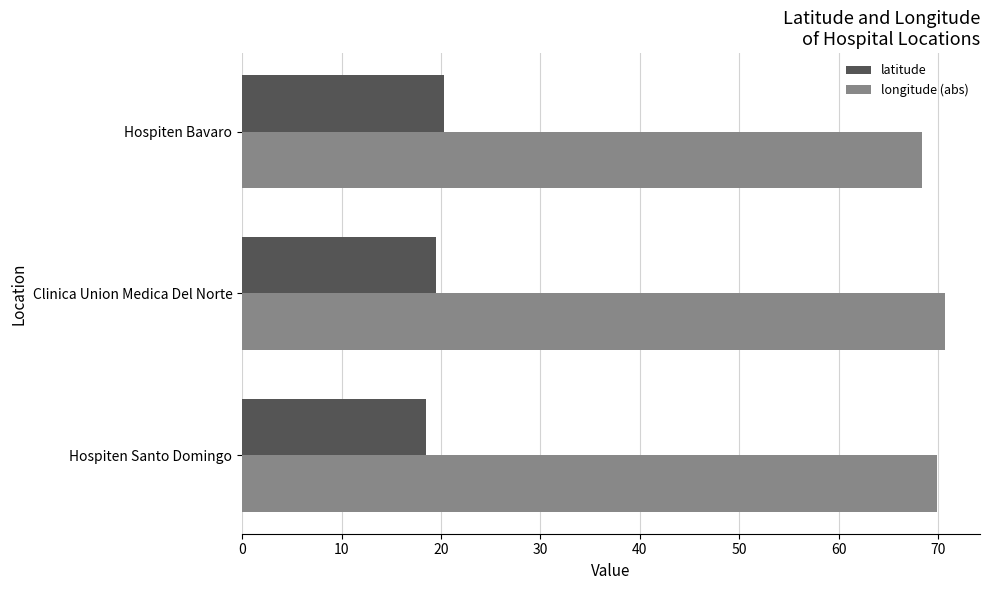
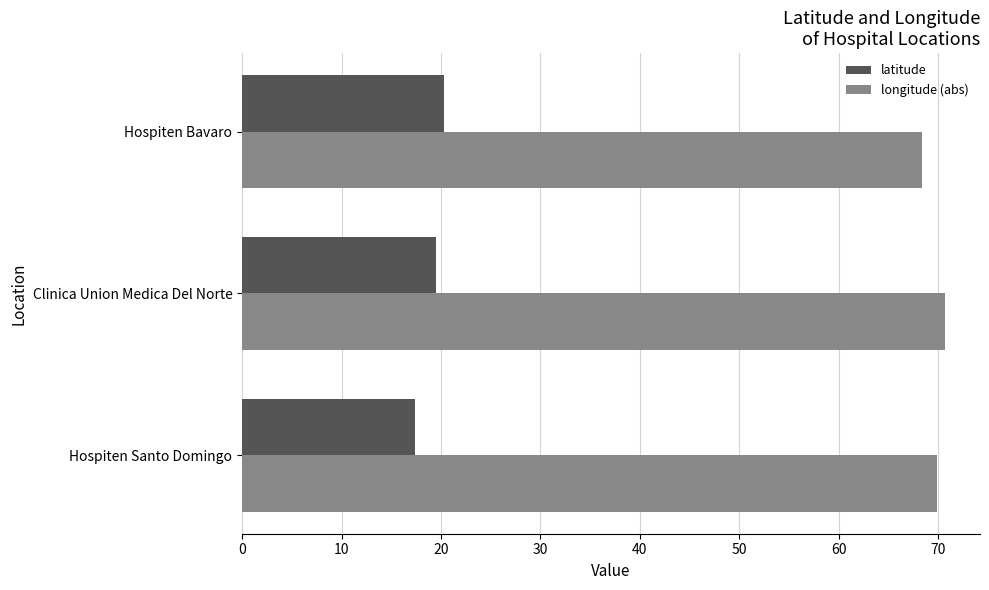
latitude, Hospiten Santo Domingo: 18 -> 17
